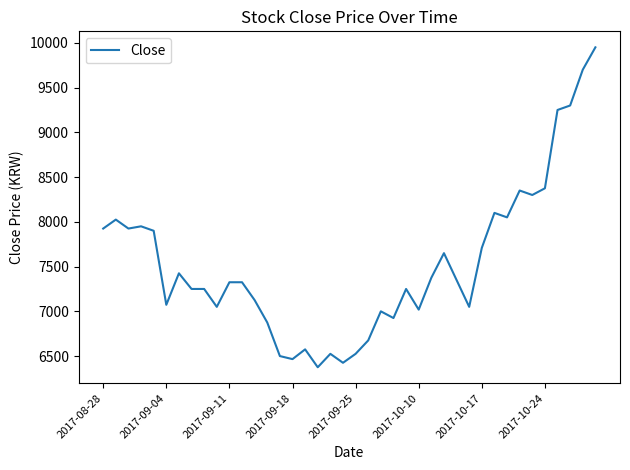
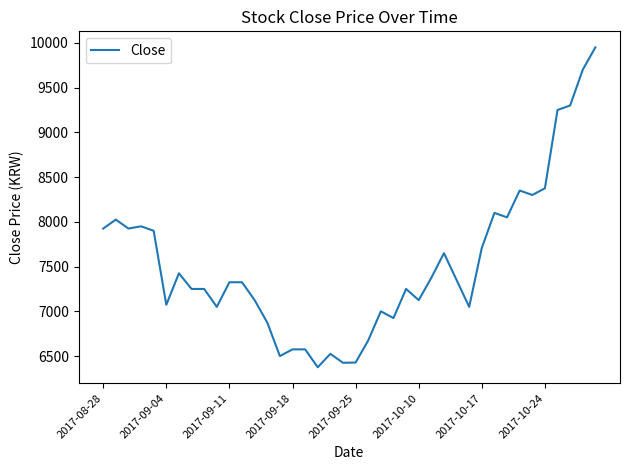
2017-09-18: 6500 -> 6600
2017-09-25: 6500 -> 6400
2017-10-10: 7000 -> 7100
